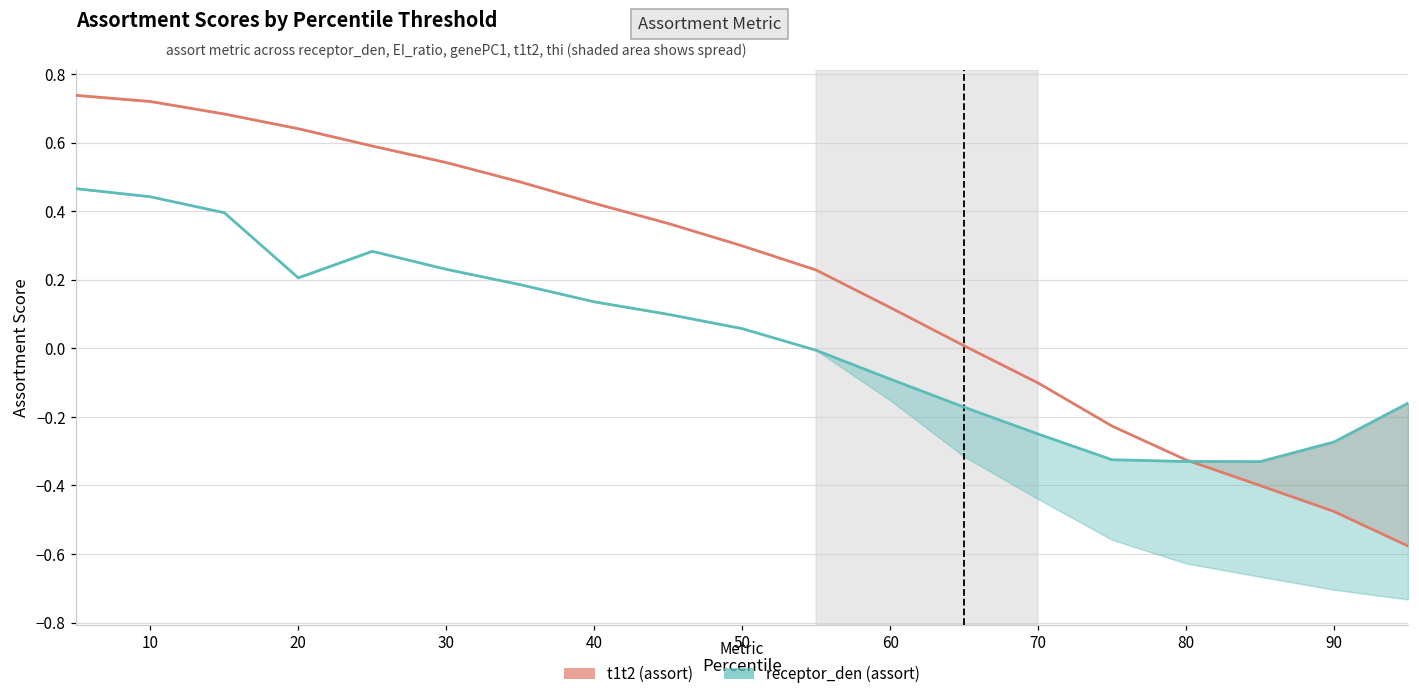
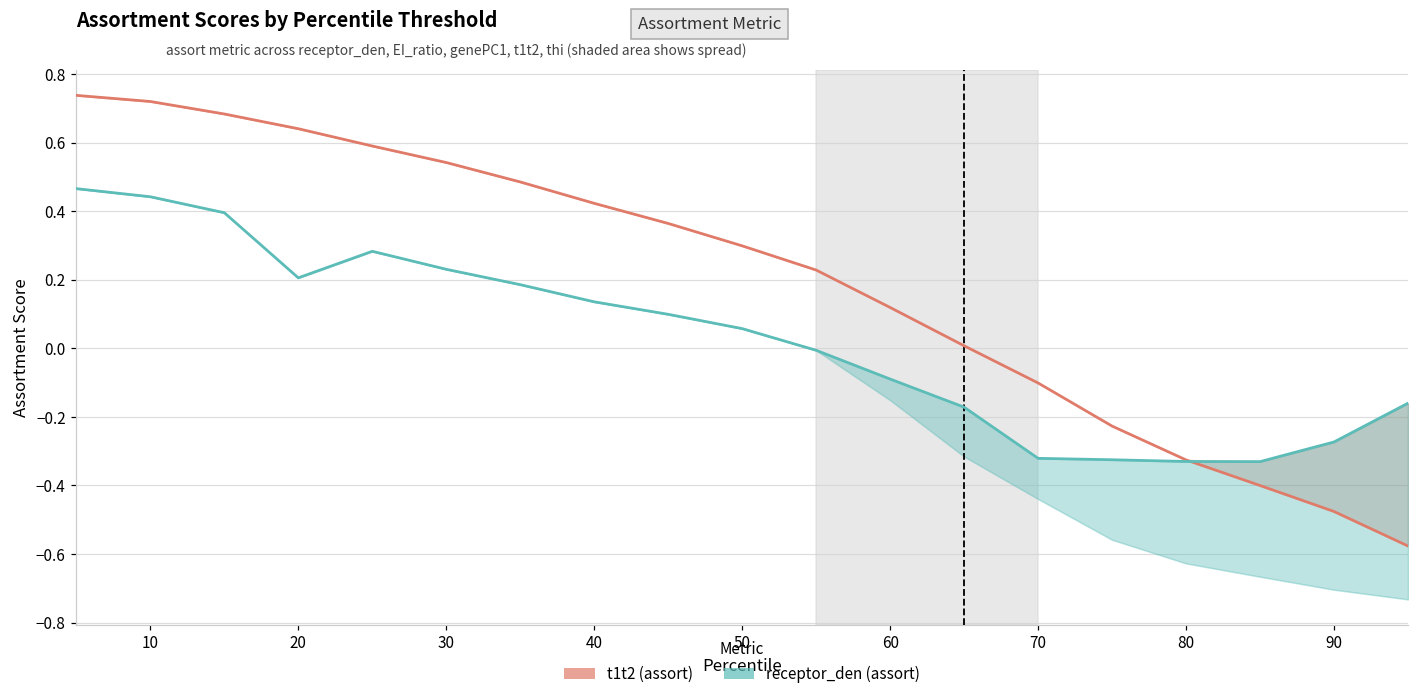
receptor_den (assort), 70: -0.25 -> -0.32
